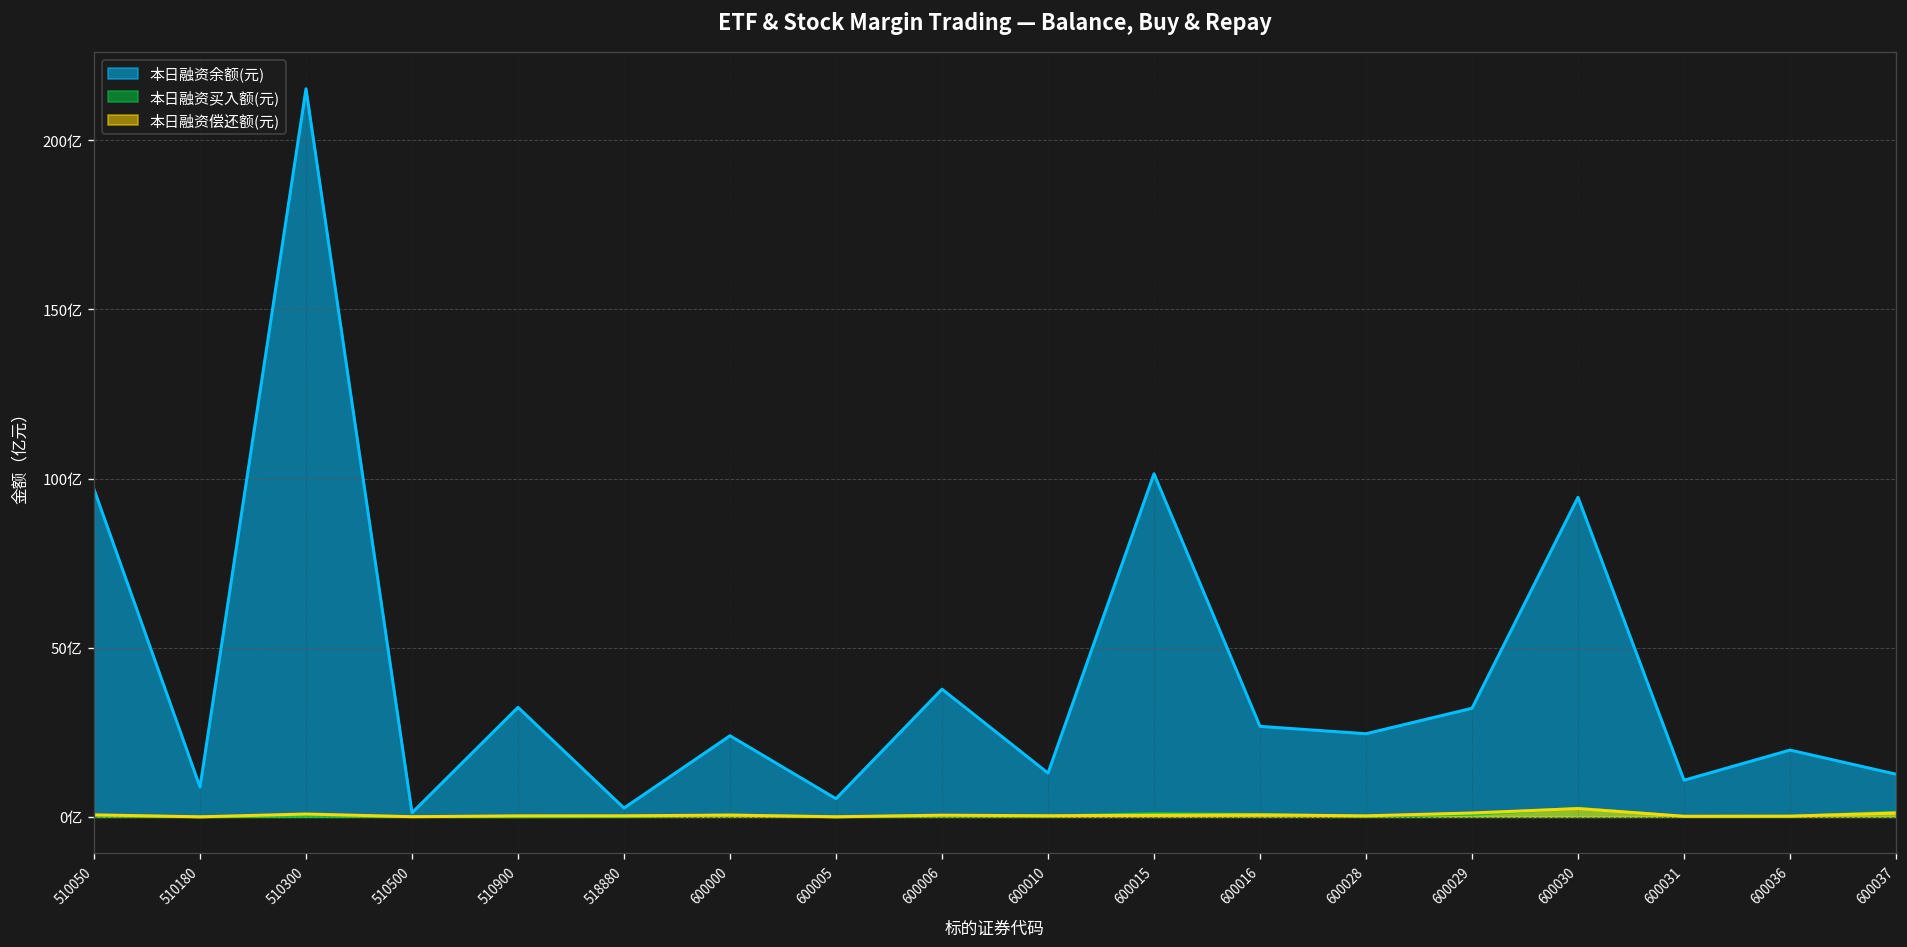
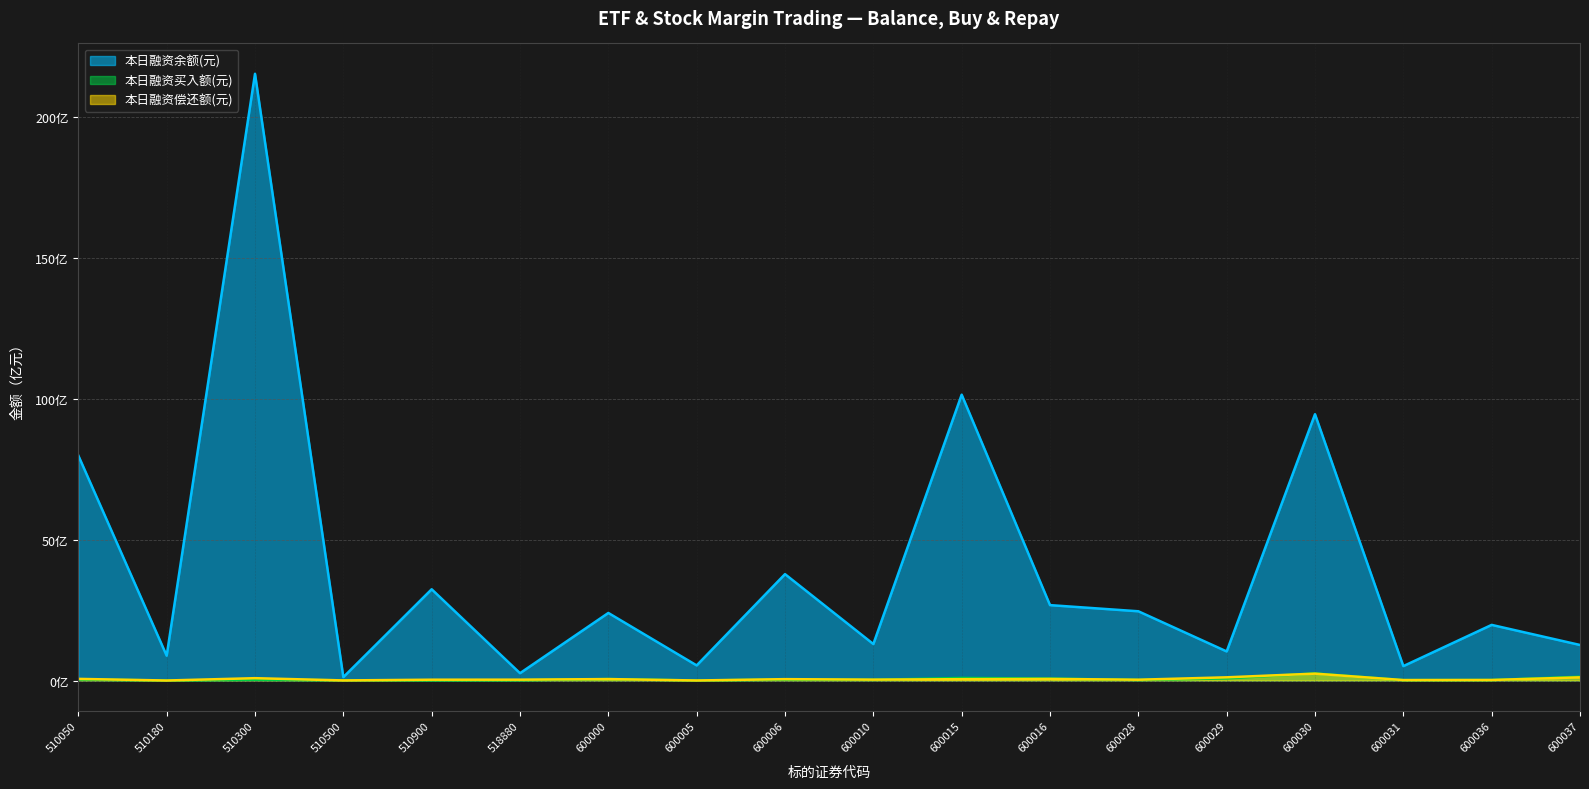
本日融资余额(元), 510050: 97亿 -> 80亿
本日融资余额(元), 600029: 32亿 -> 10亿
本日融资余额(元), 600031: 11亿 -> 5亿
